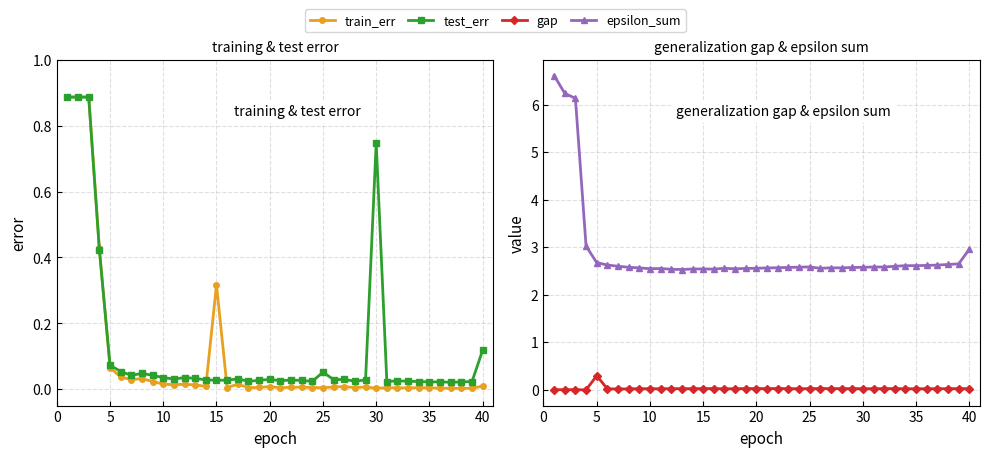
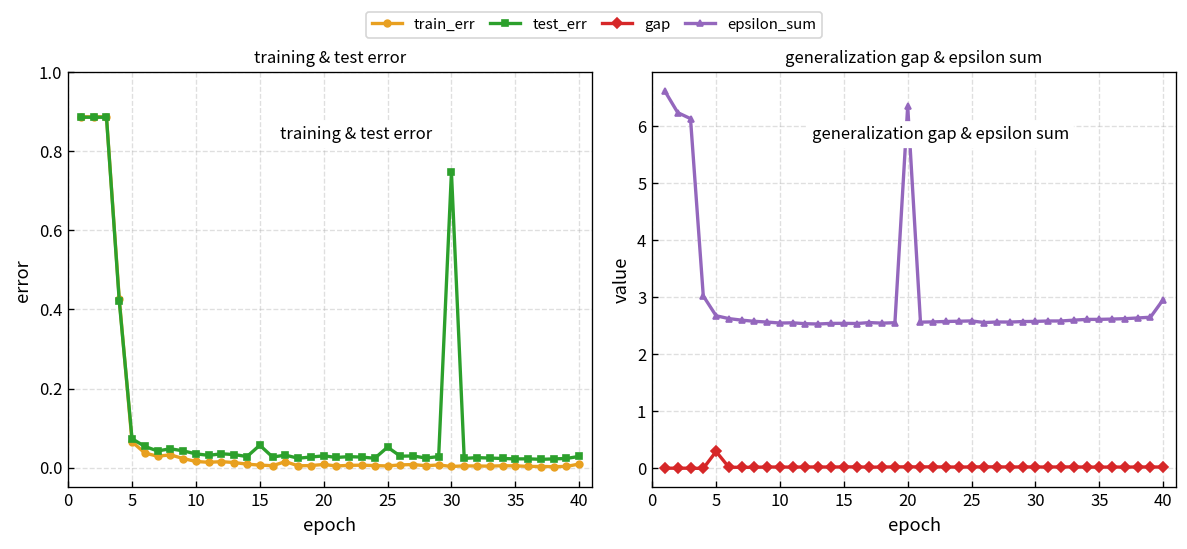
training & test error, train_err, 15: 0.32 -> 0.01
training & test error, test_err, 15: 0.03 -> 0.06
training & test error, test_err, 40: 0.12 -> 0.03
generalization gap & epsilon sum, epsilon_sum, 20: 2.6 -> 6.4
